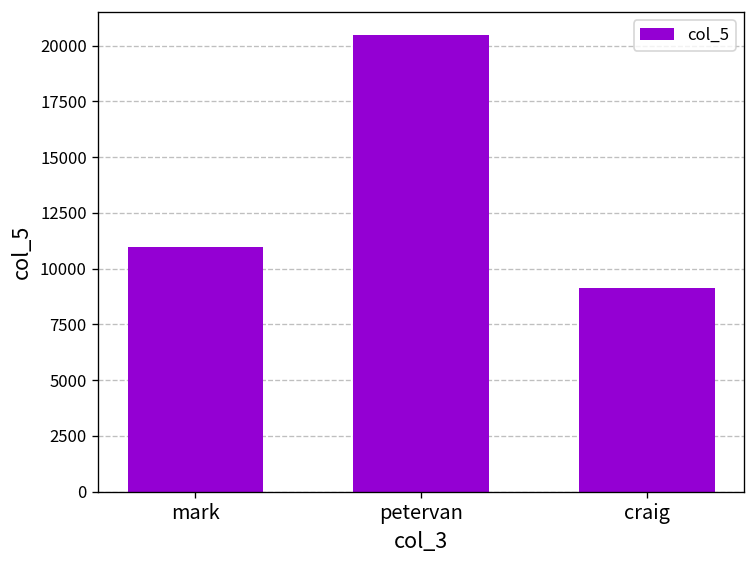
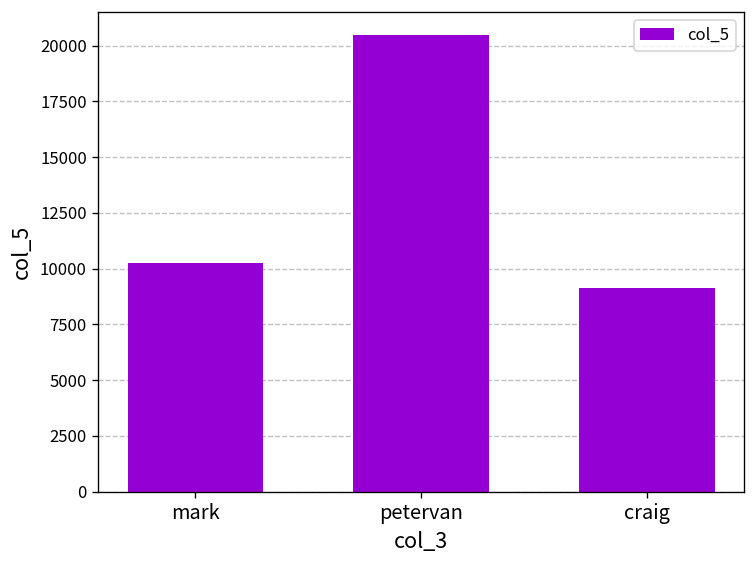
mark: 10900 -> 10200
